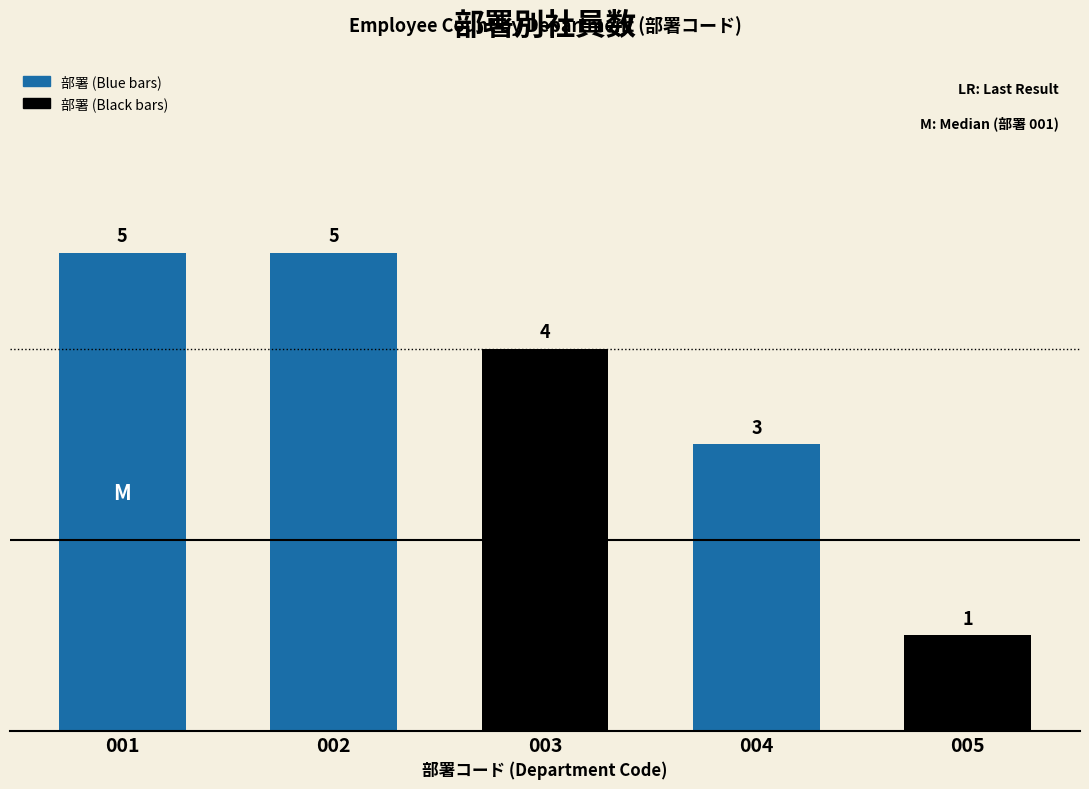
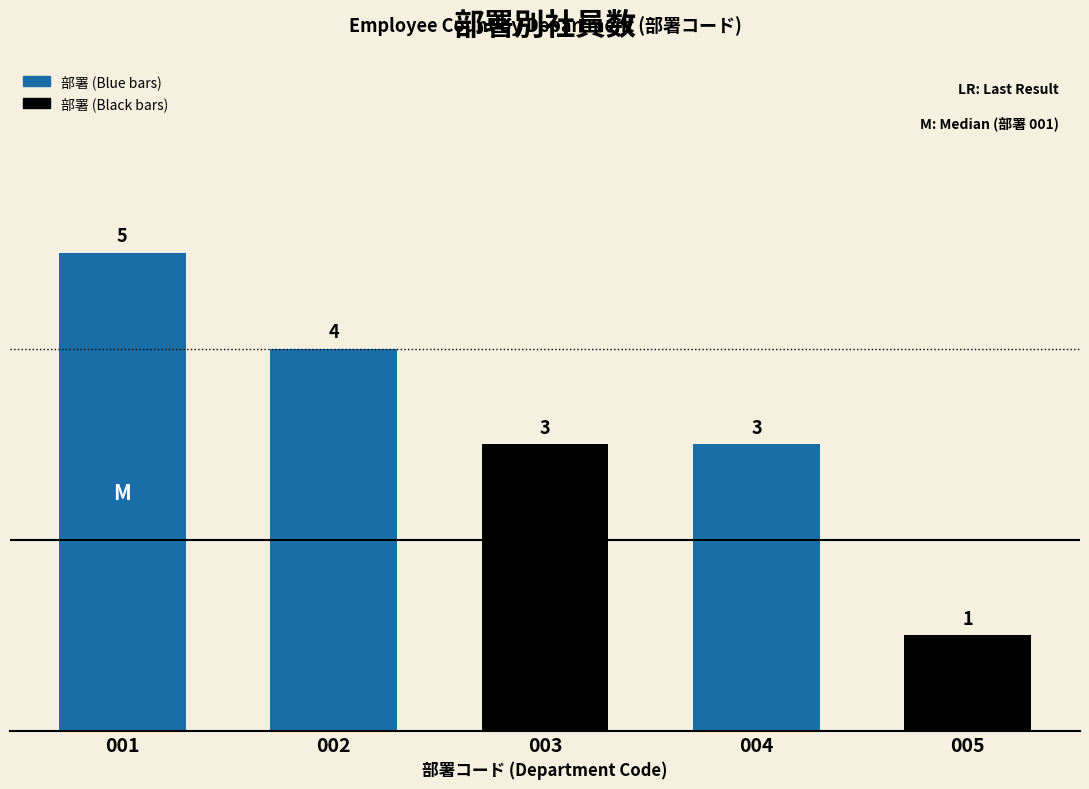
002: 5 -> 4
003: 4 -> 3
